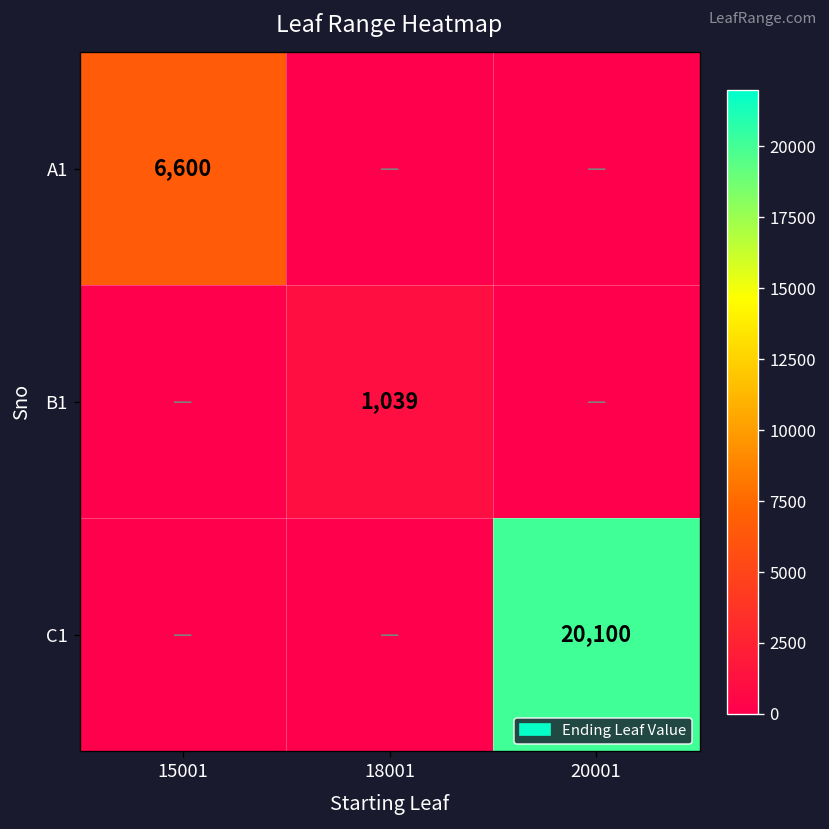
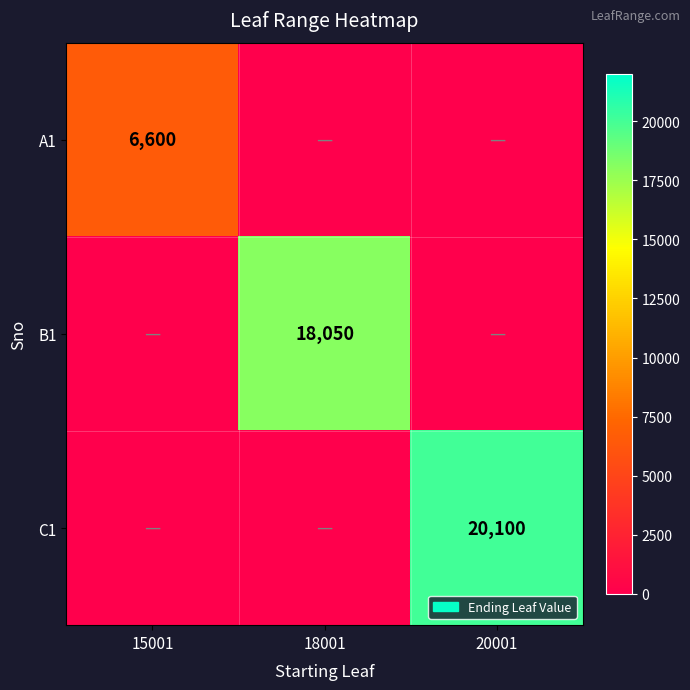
B1, 18001: 1,039 -> 18,050
